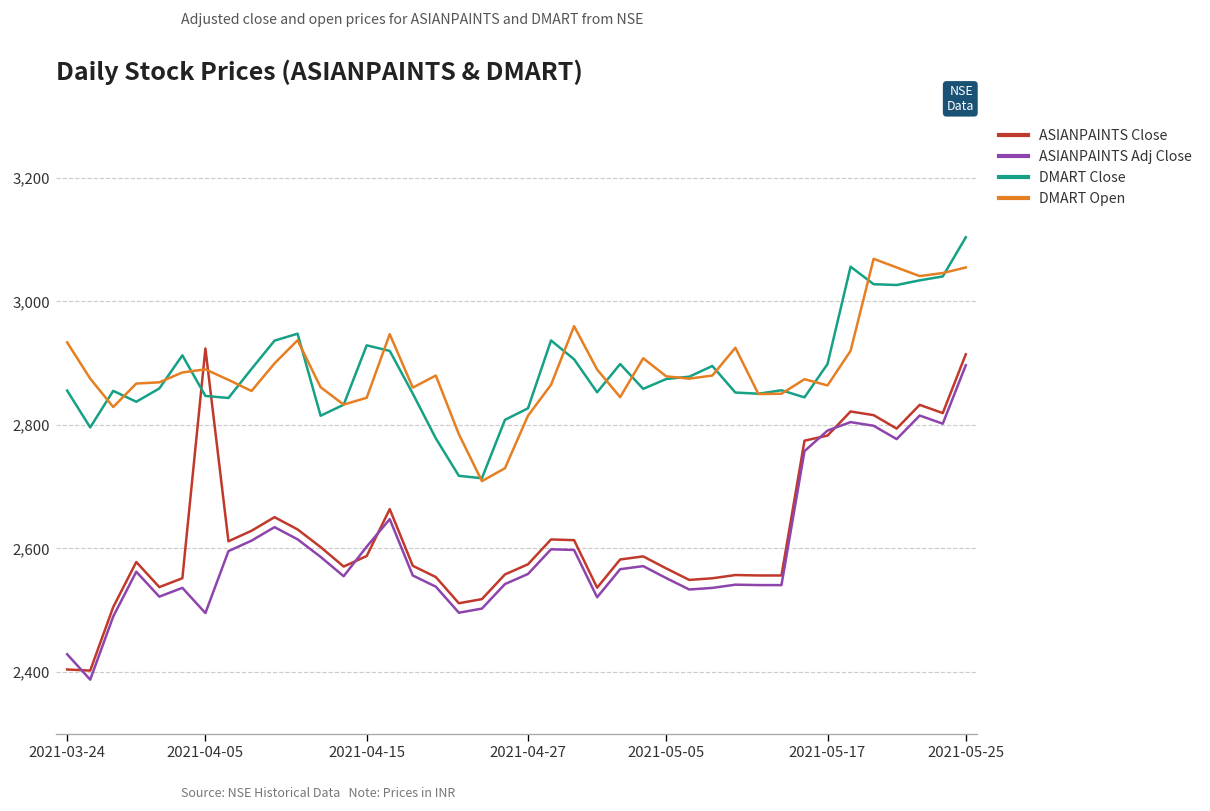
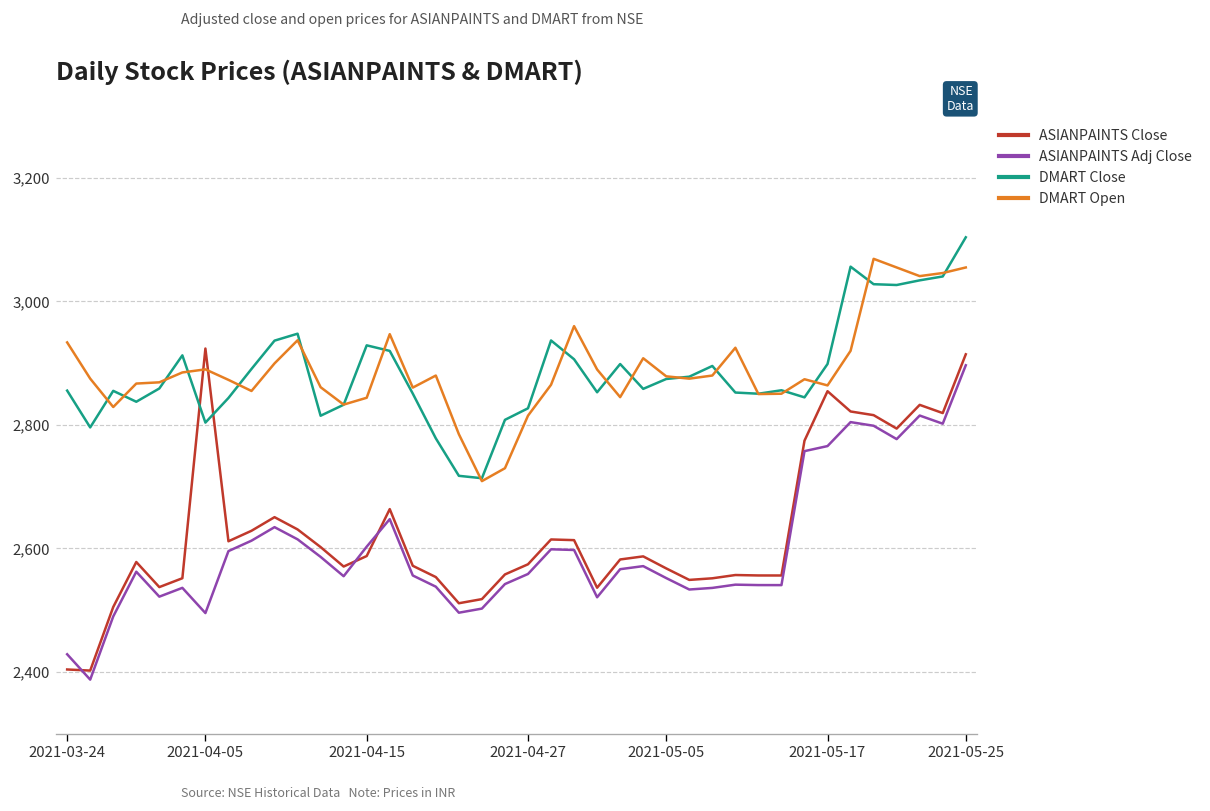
DMART Close, 2021-04-05: 2,850 -> 2,800
ASIANPAINTS Close, 2021-05-17: 2,780 -> 2,850
ASIANPAINTS Adj Close, 2021-05-17: 2,790 -> 2,770
